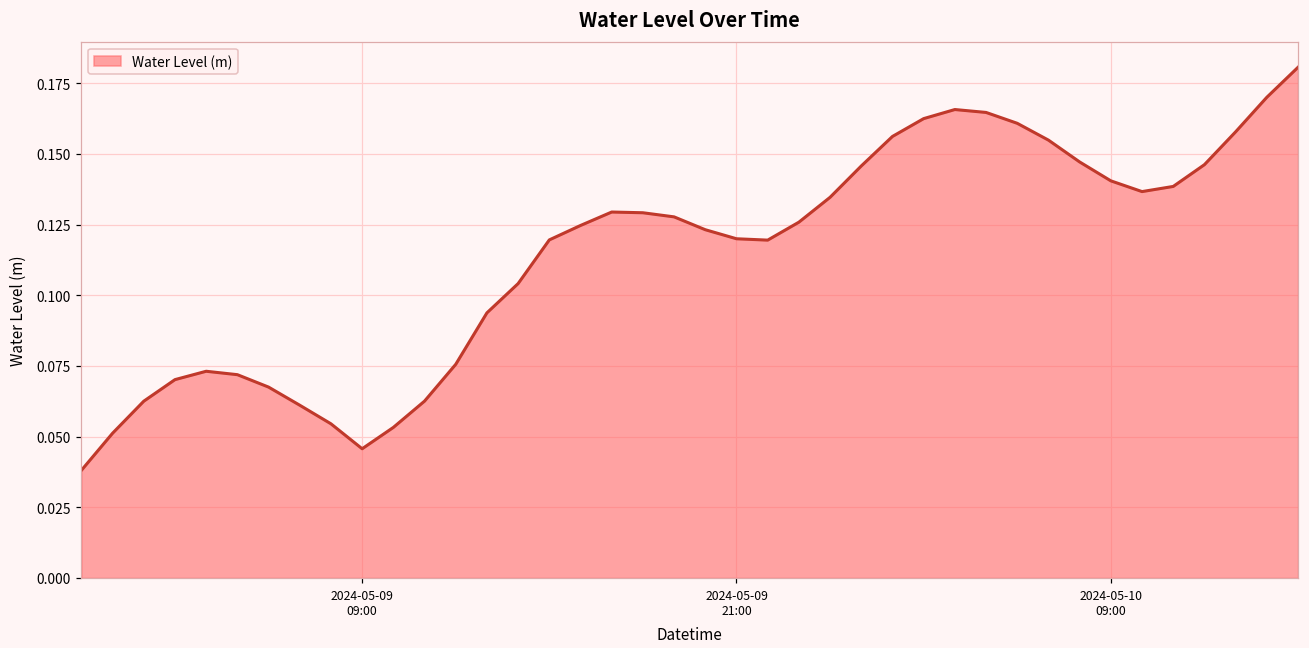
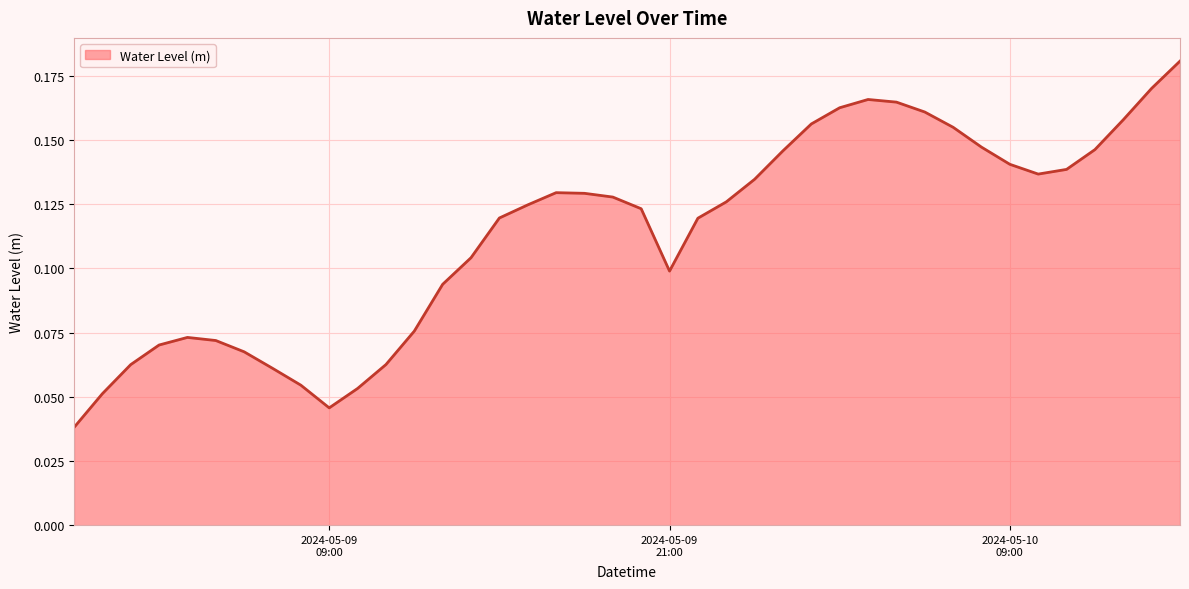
2024-05-09 21:00: 0.120 -> 0.099
